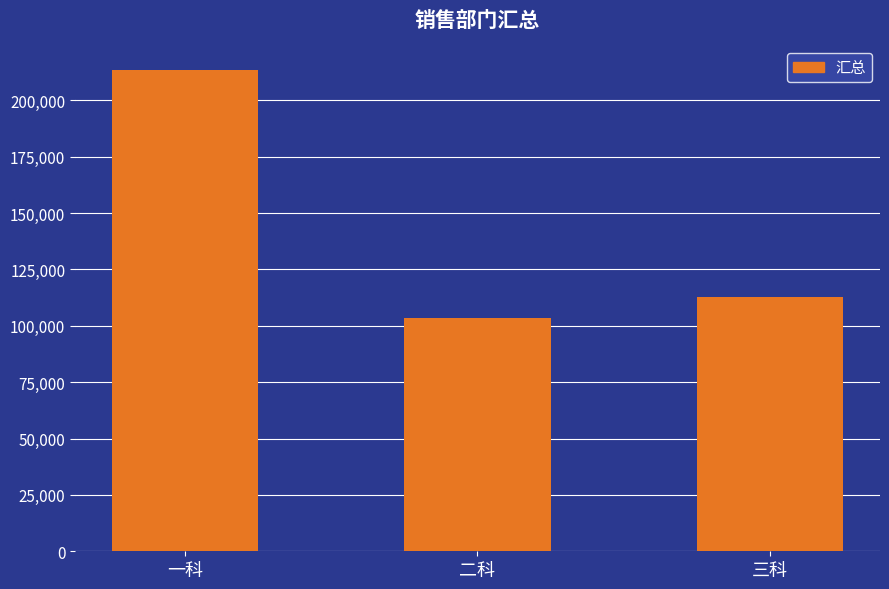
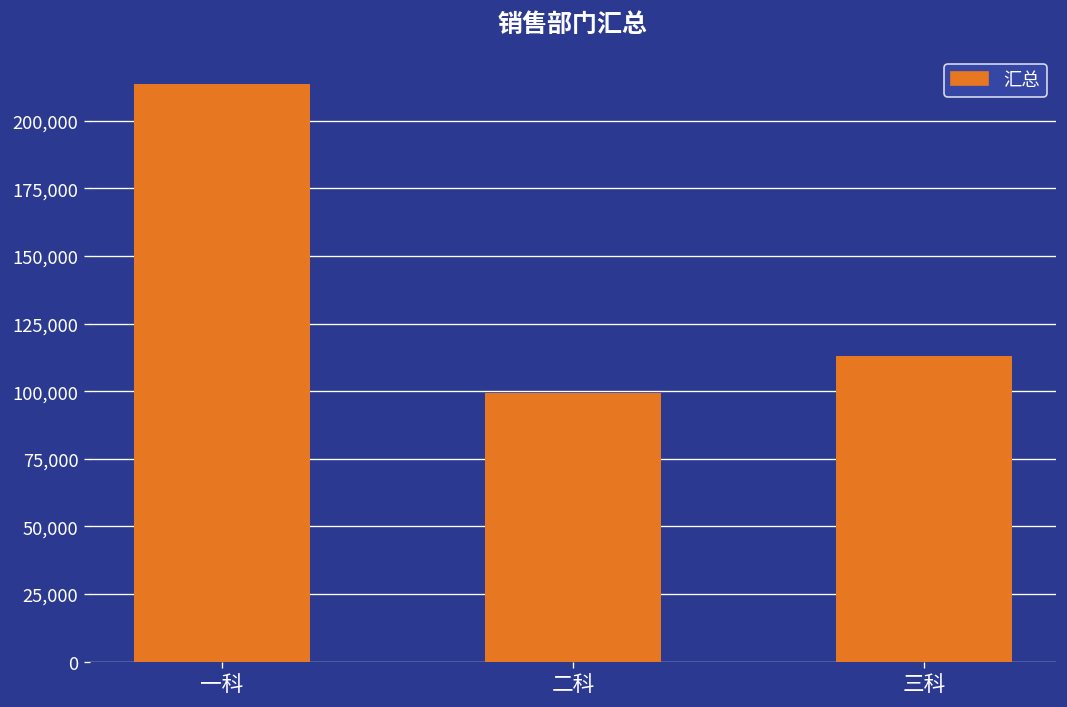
二科: 103,000 -> 99,000
